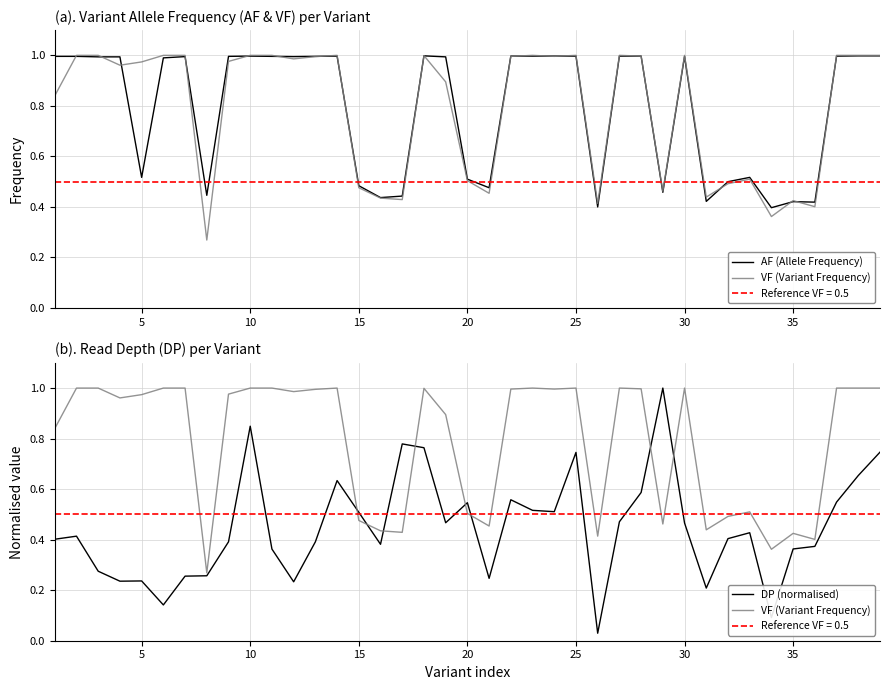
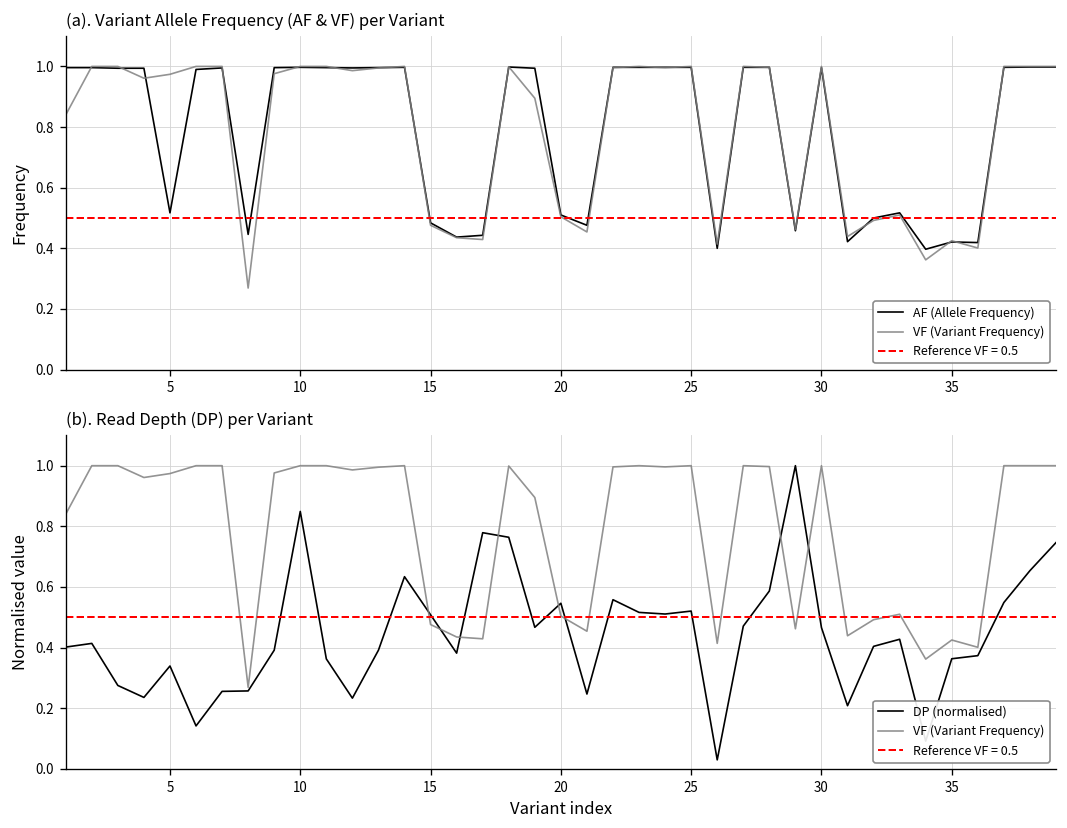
(b). Read Depth (DP) per Variant, DP (normalised), 5: 0.24 -> 0.34
(b). Read Depth (DP) per Variant, DP (normalised), 25: 0.75 -> 0.52
